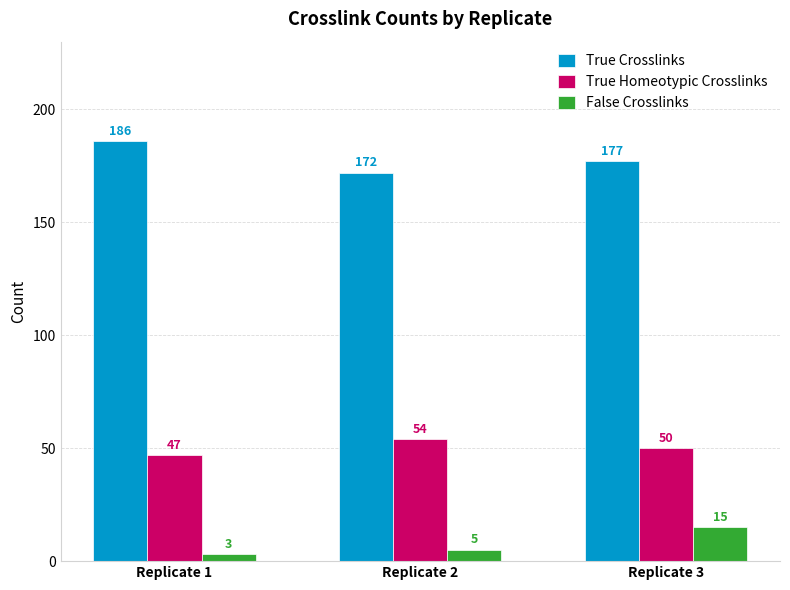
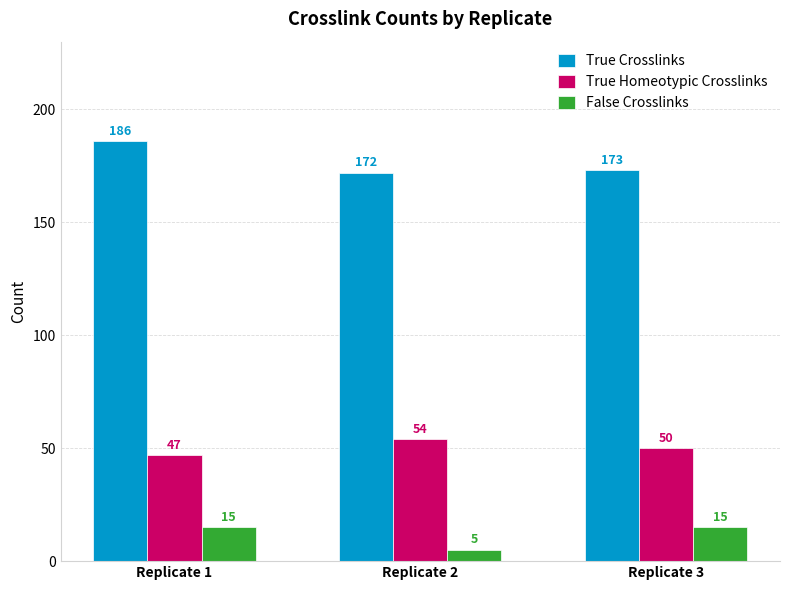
False Crosslinks, Replicate 1: 3 -> 15
True Crosslinks, Replicate 3: 177 -> 173
